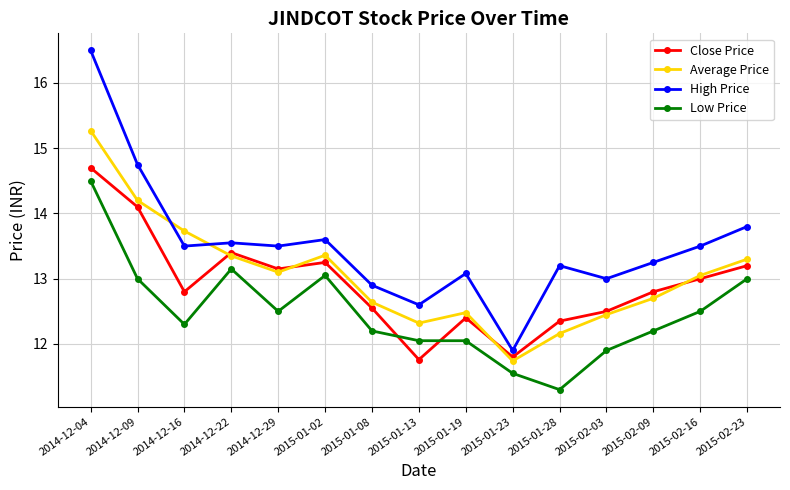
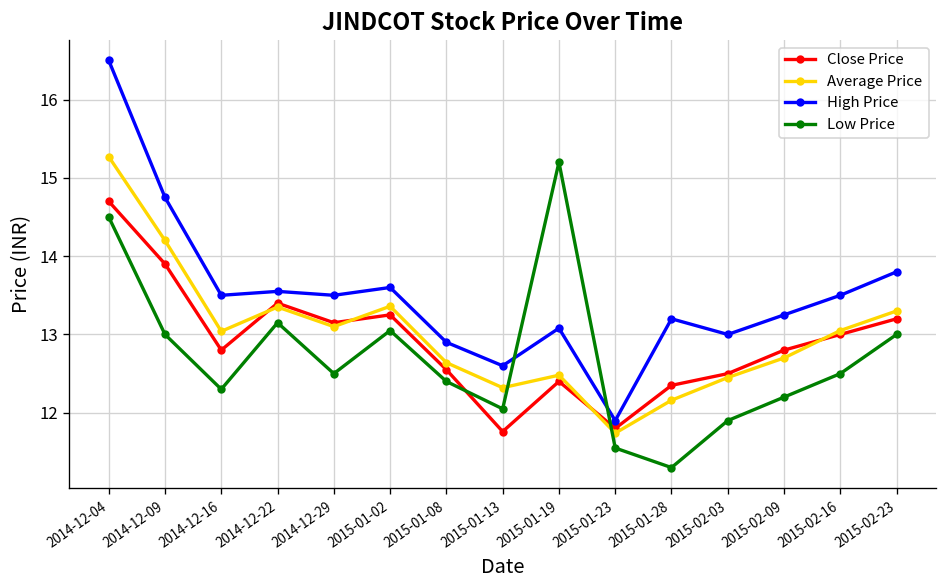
Close Price, 2014-12-09: 14.1 -> 13.9
Average Price, 2014-12-16: 13.7 -> 13.0
Low Price, 2015-01-08: 12.2 -> 12.4
Low Price, 2015-01-19: 12.1 -> 15.2
